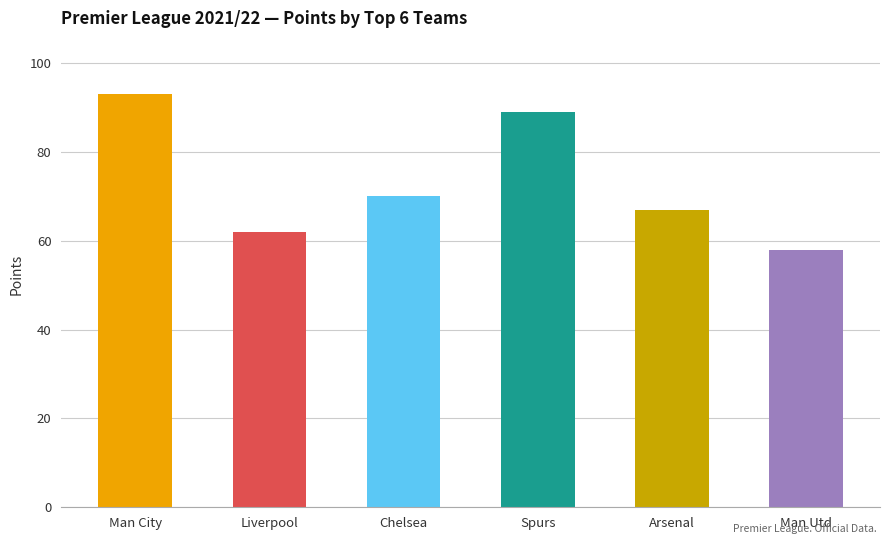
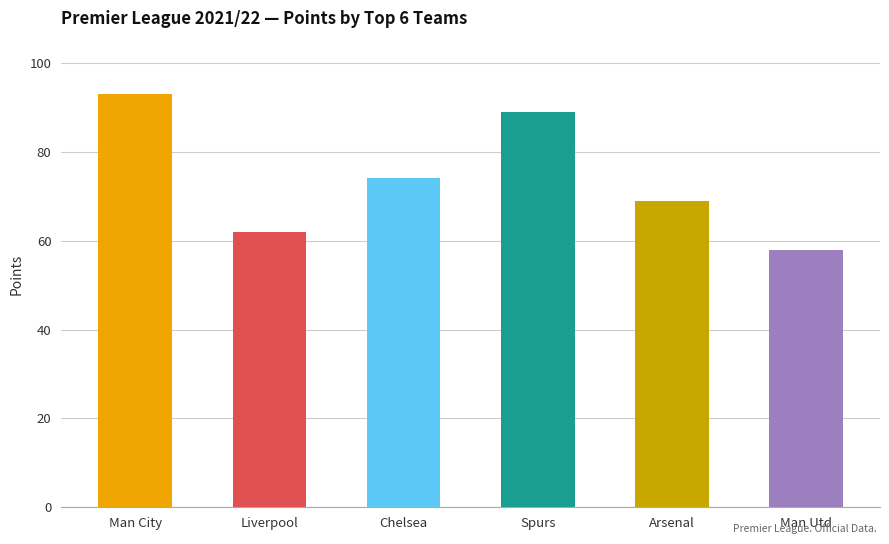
Chelsea: 70 -> 74
Arsenal: 67 -> 69
